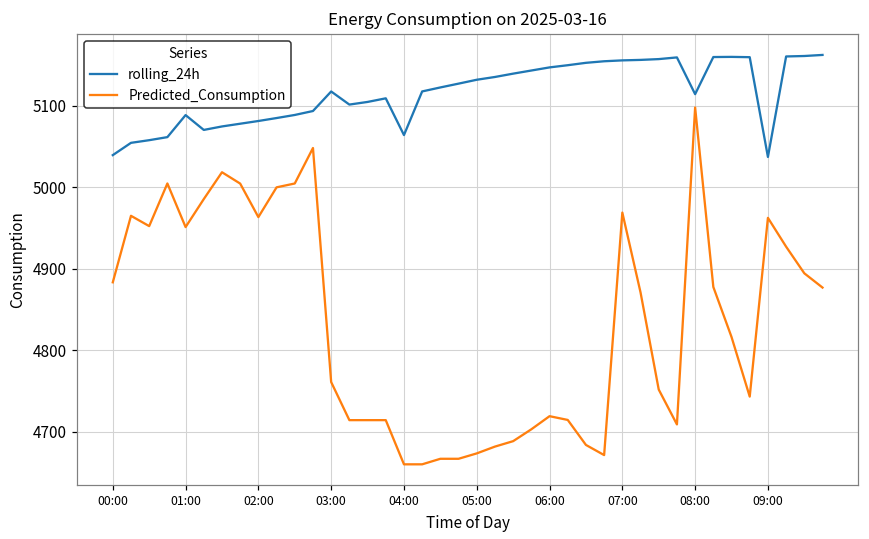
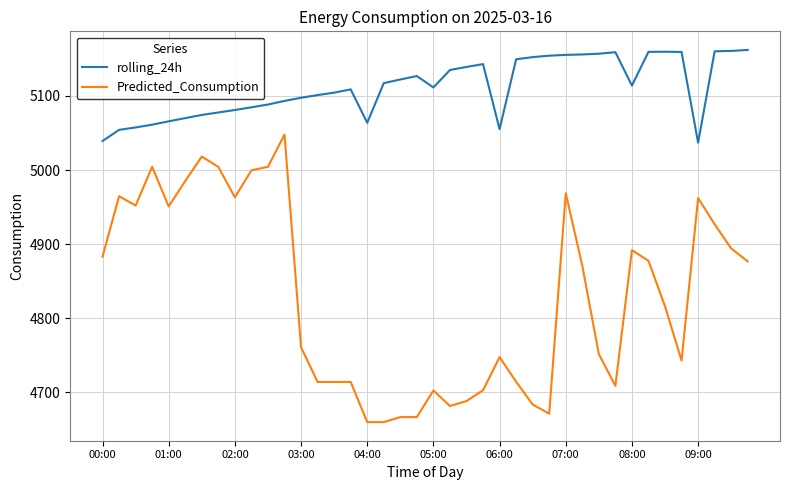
rolling_24h, 01:00: 5090 -> 5070
rolling_24h, 03:00: 5120 -> 5100
rolling_24h, 05:00: 5130 -> 5110
Predicted_Consumption, 05:00: 4670 -> 4700
rolling_24h, 06:00: 5150 -> 5060
Predicted_Consumption, 06:00: 4720 -> 4750
Predicted_Consumption, 08:00: 5100 -> 4890
